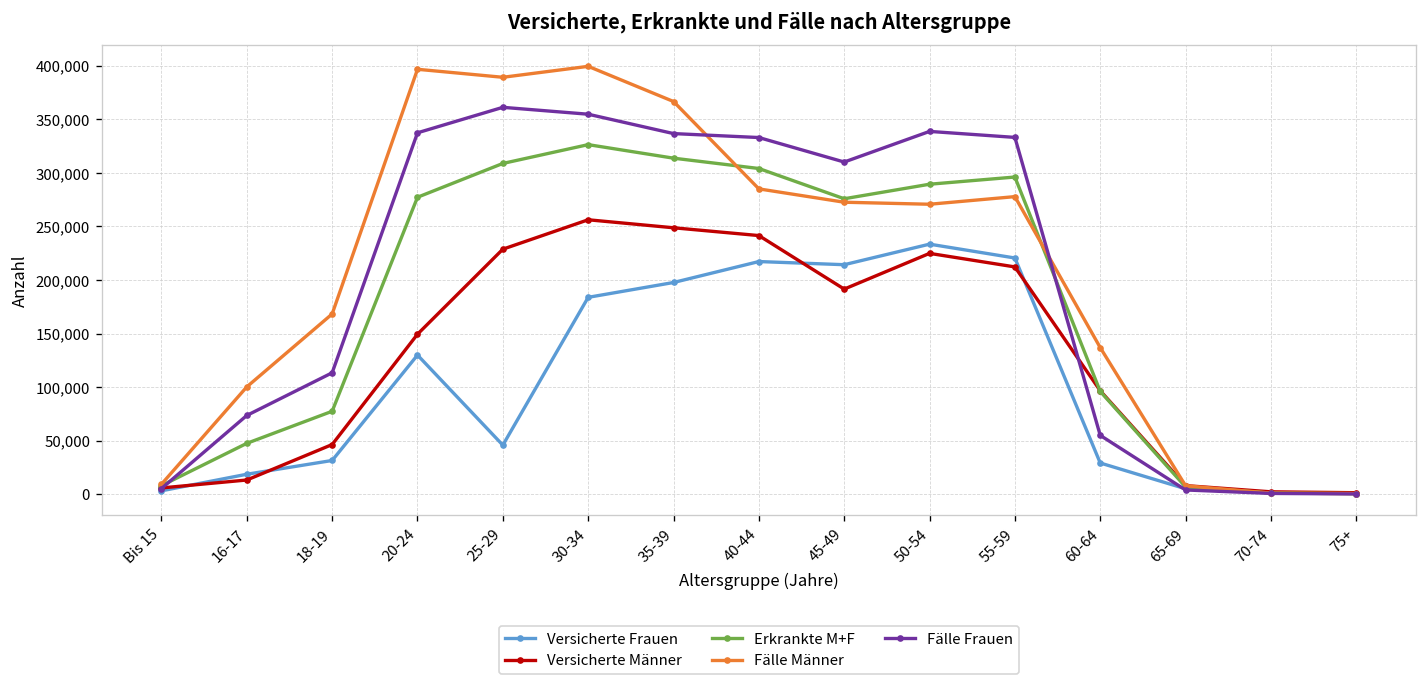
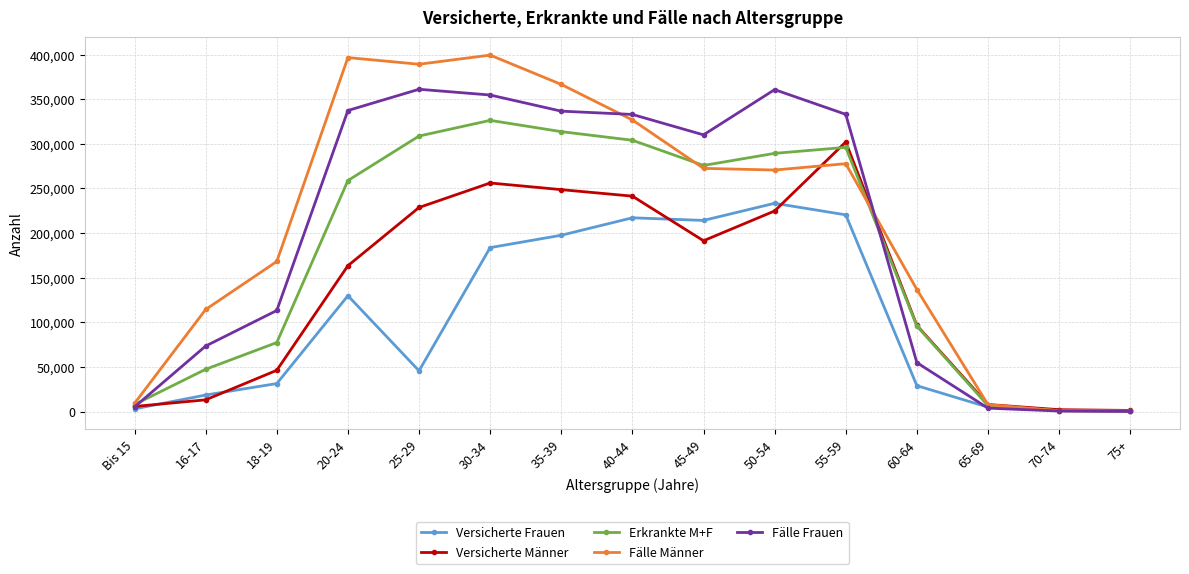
Fälle Männer, 16-17: 100,000 -> 110,000
Versicherte Männer, 20-24: 150,000 -> 160,000
Erkrankte M+F, 20-24: 280,000 -> 260,000
Fälle Männer, 40-44: 280,000 -> 330,000
Fälle Frauen, 50-54: 340,000 -> 360,000
Versicherte Männer, 55-59: 210,000 -> 300,000
